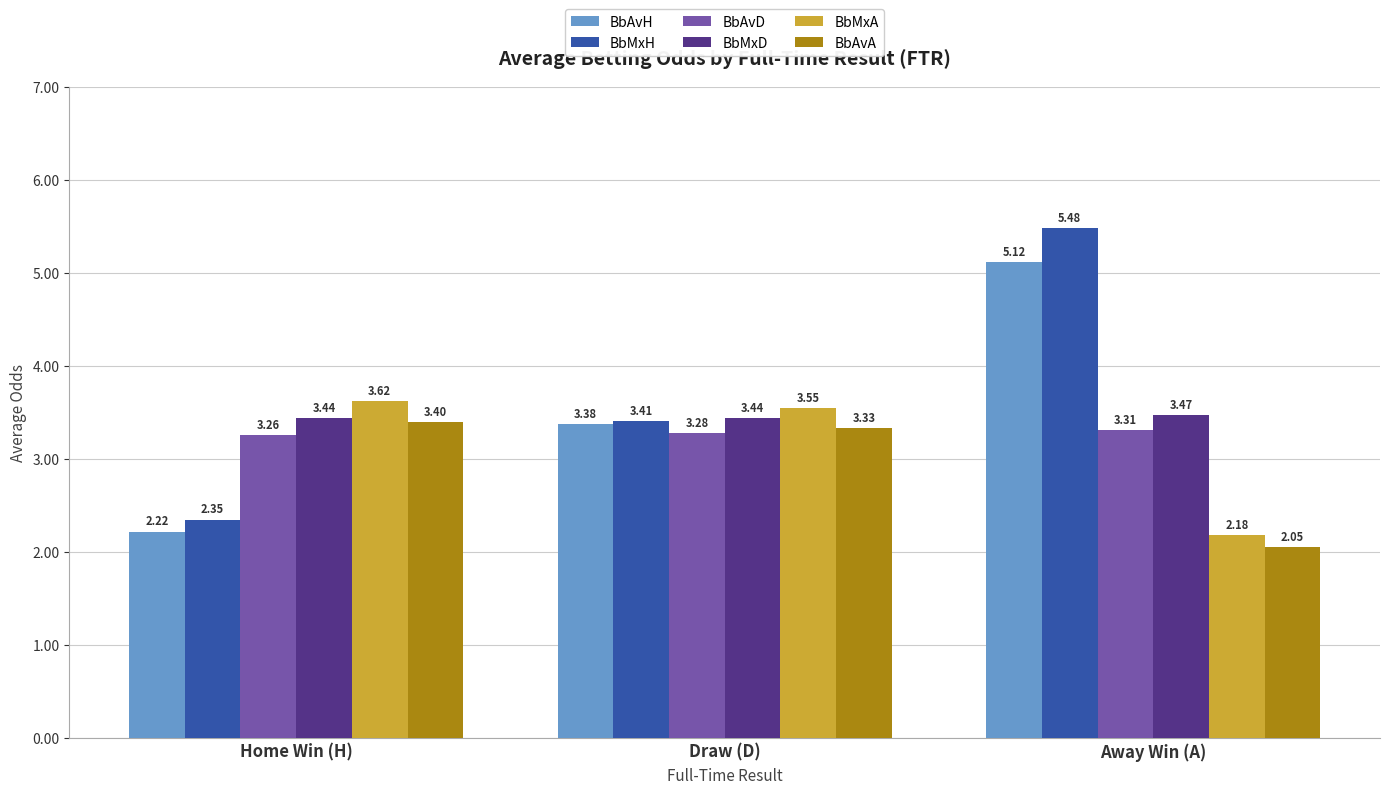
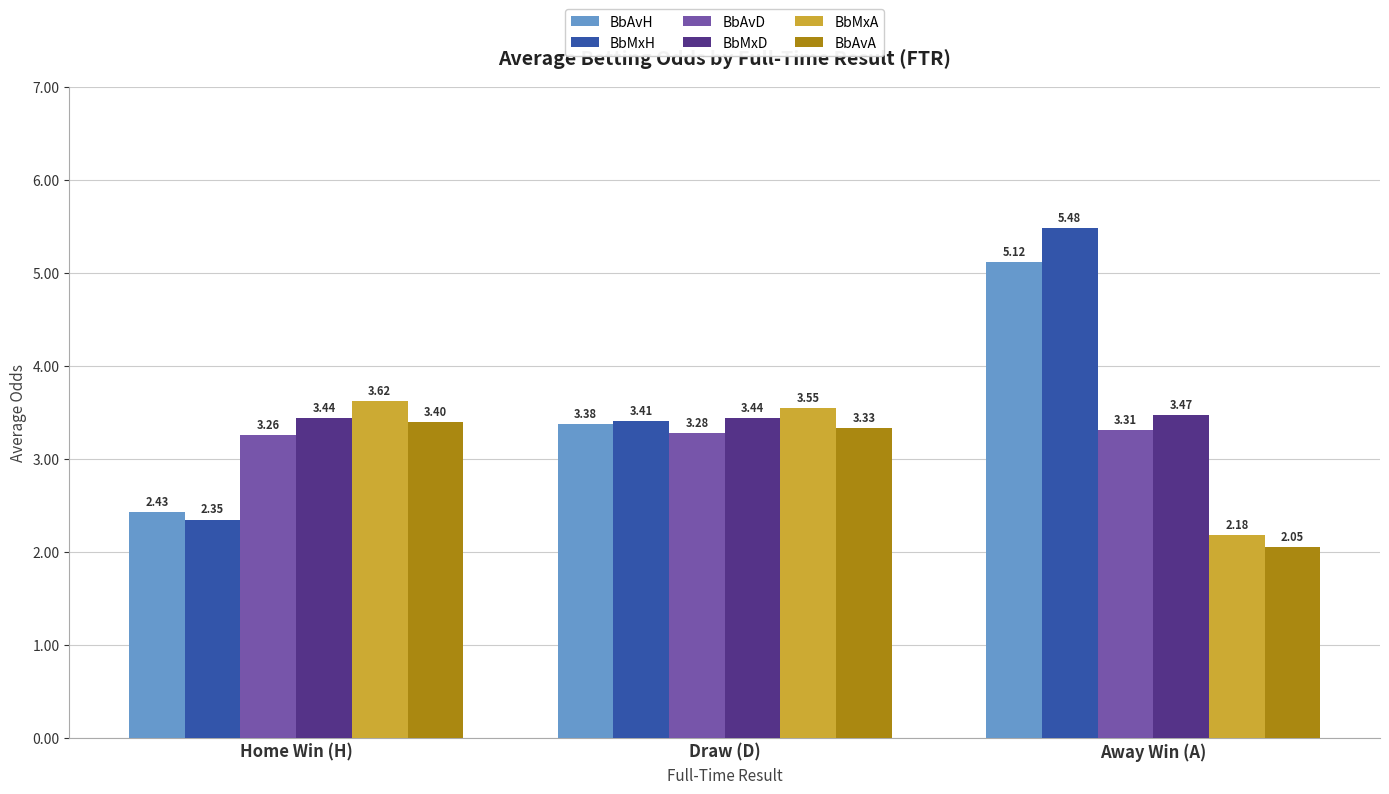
BbAvH, Home Win (H): 2.22 -> 2.43
